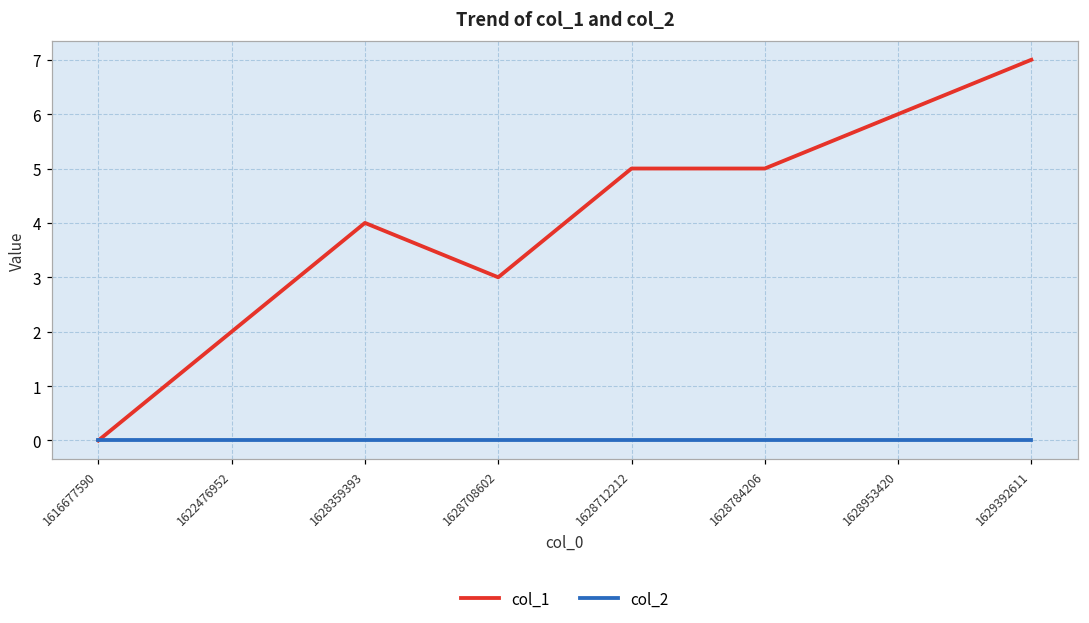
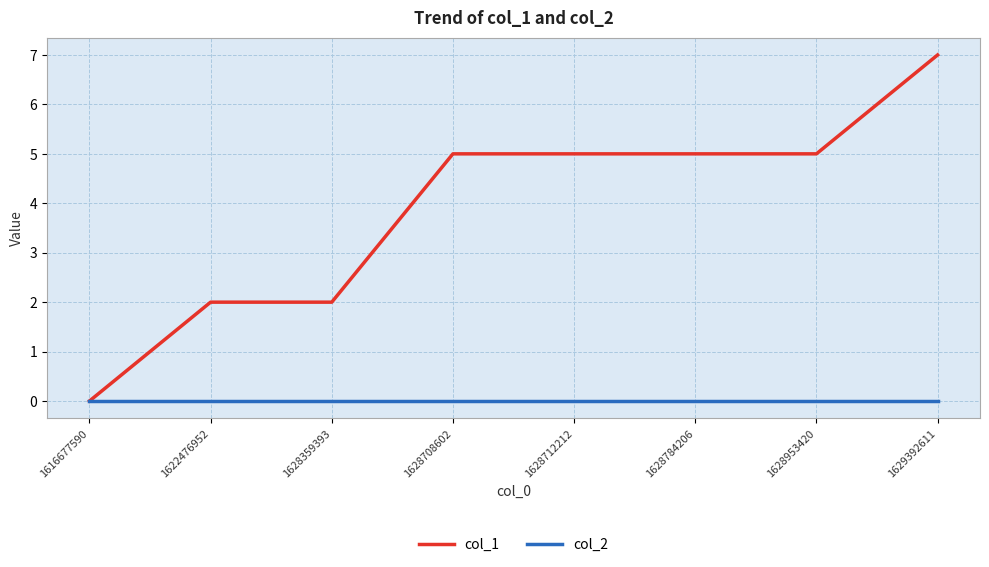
col_1, 1628359393: 4 -> 2
col_1, 1628708602: 3 -> 5
col_1, 1628953420: 6 -> 5
